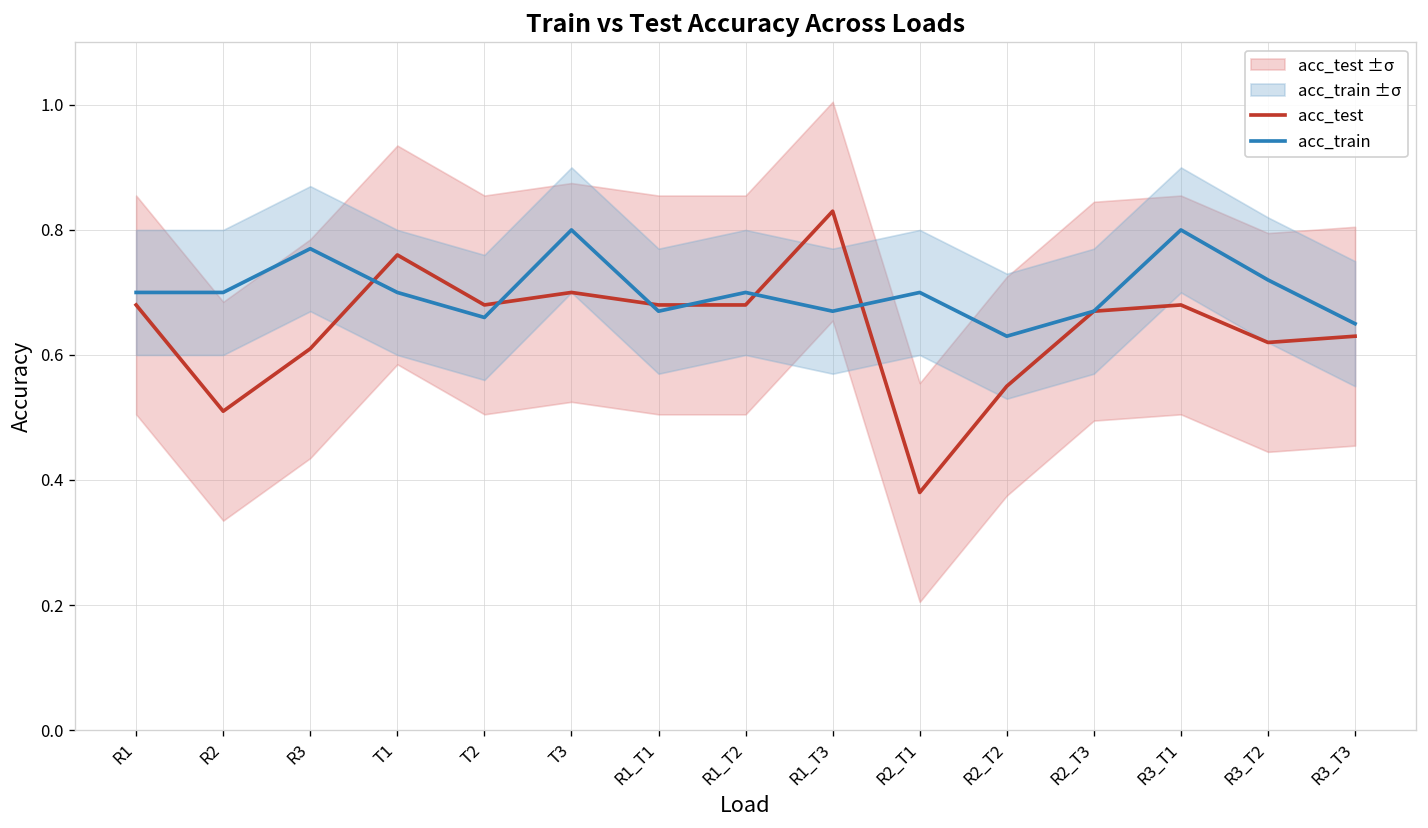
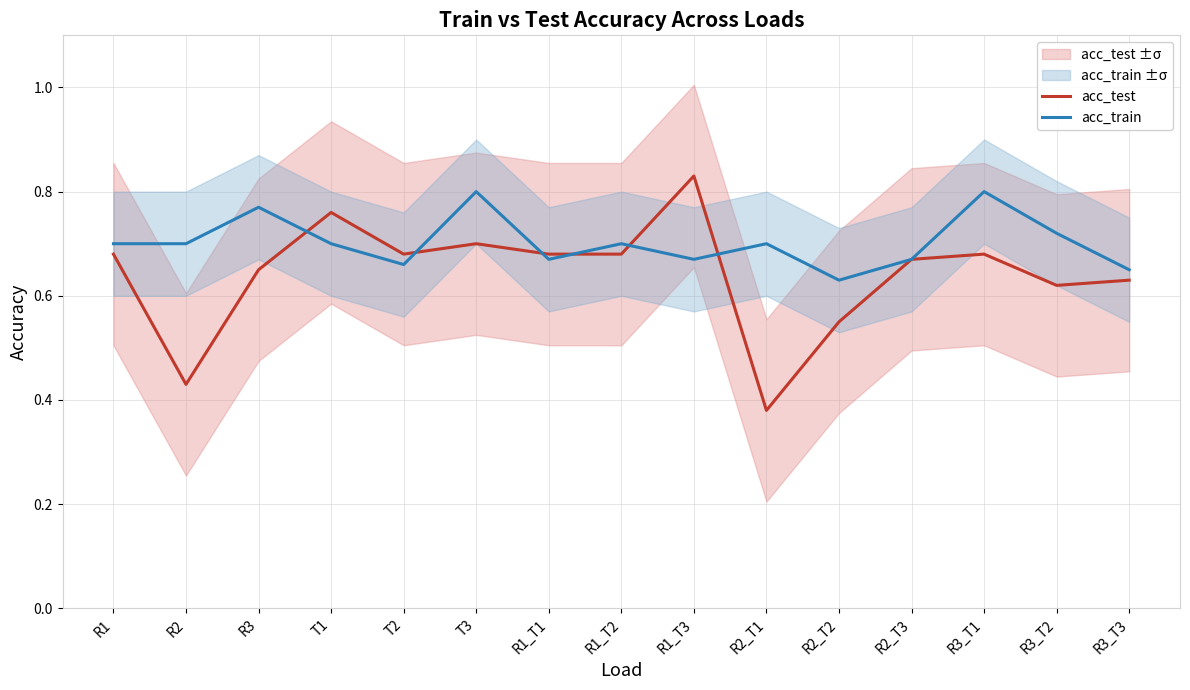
acc_test, R2: 0.51 -> 0.43
acc_test, R3: 0.61 -> 0.65
